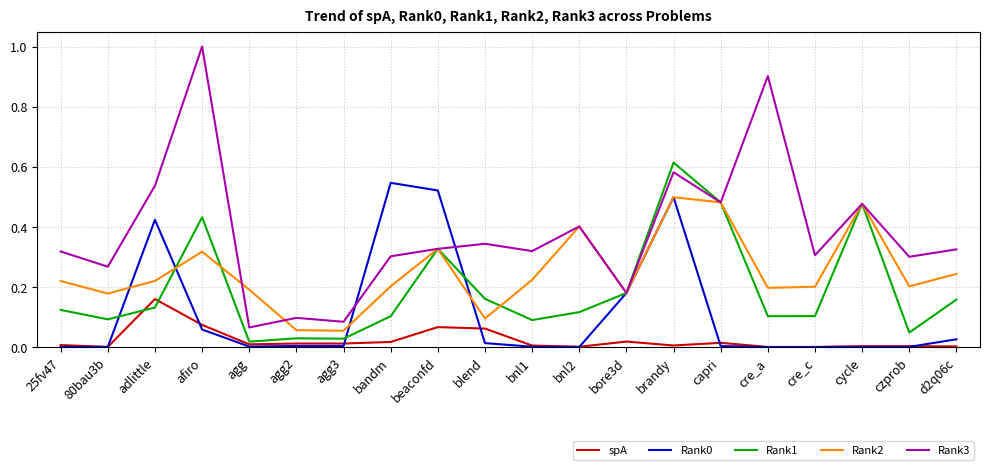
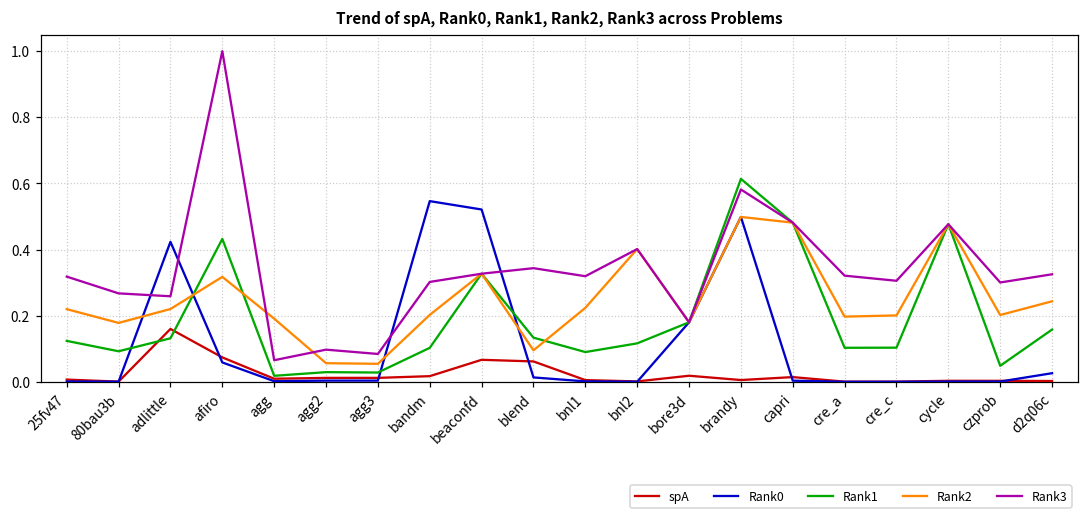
Rank3, adlittle: 0.54 -> 0.26
Rank1, blend: 0.16 -> 0.13
Rank3, cre_a: 0.90 -> 0.32
